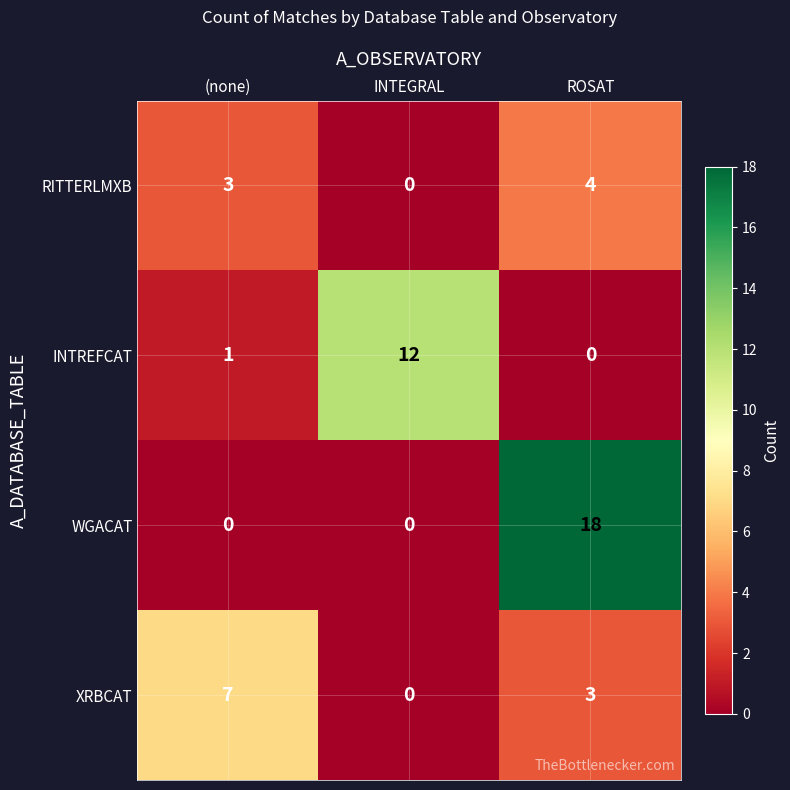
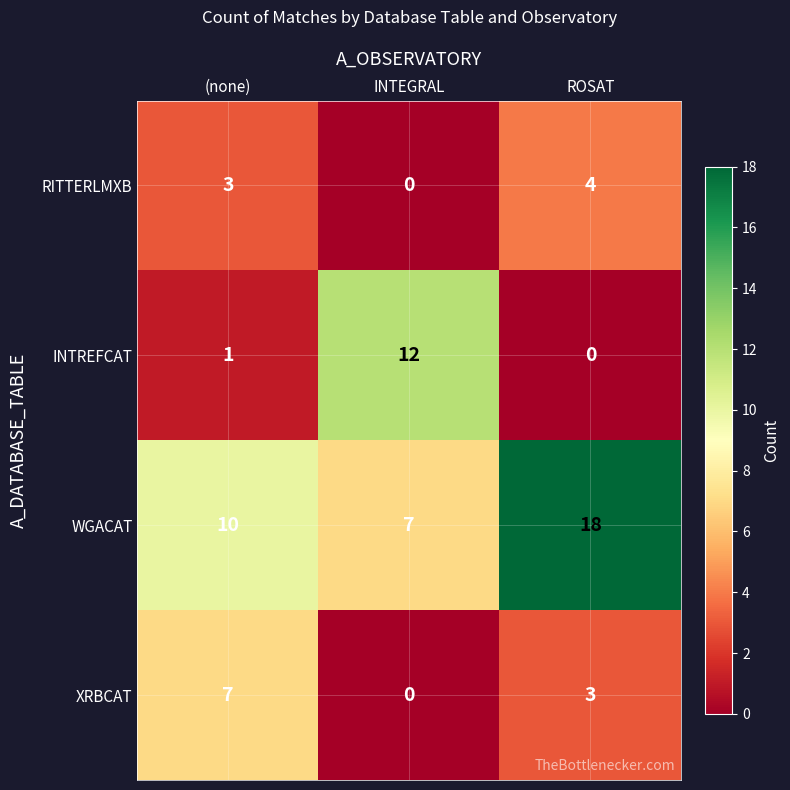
WGACAT, (none): 0 -> 10
WGACAT, INTEGRAL: 0 -> 7
